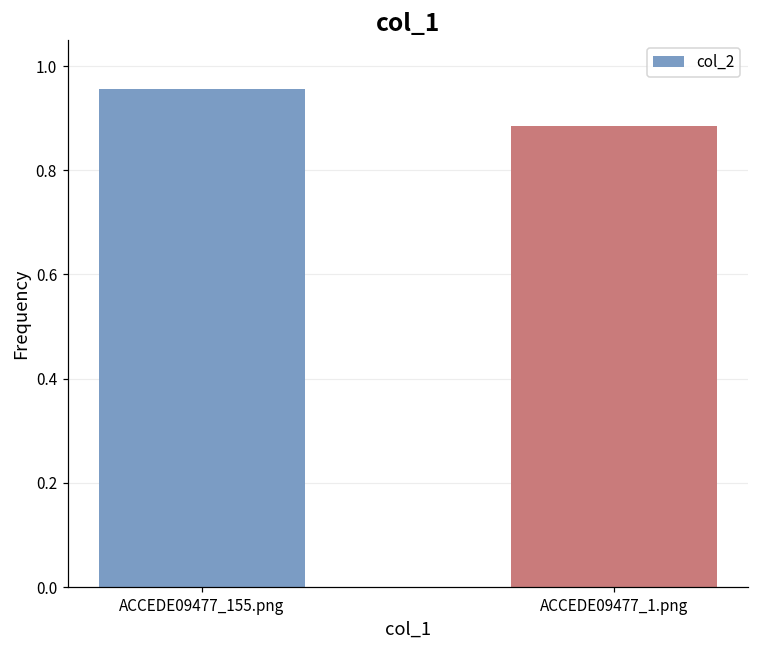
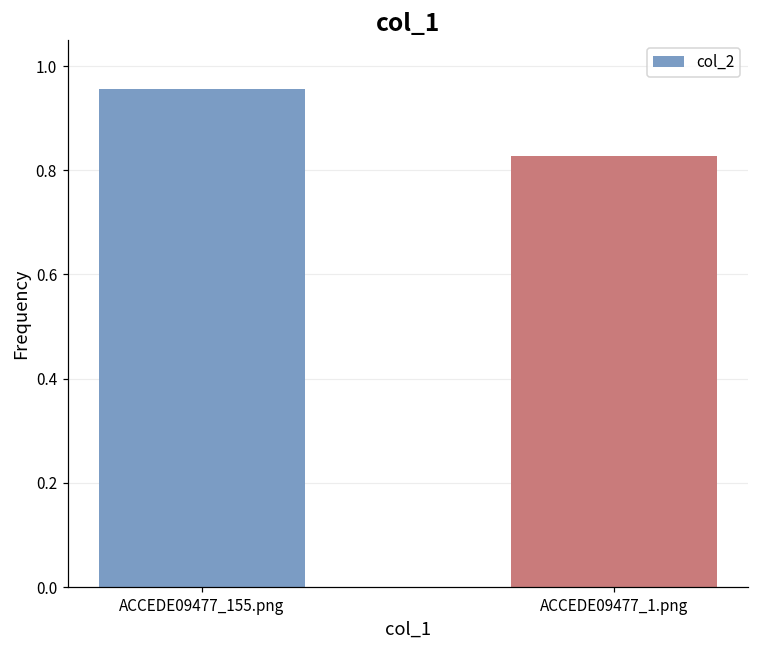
ACCEDE09477_1.png: 0.89 -> 0.83
